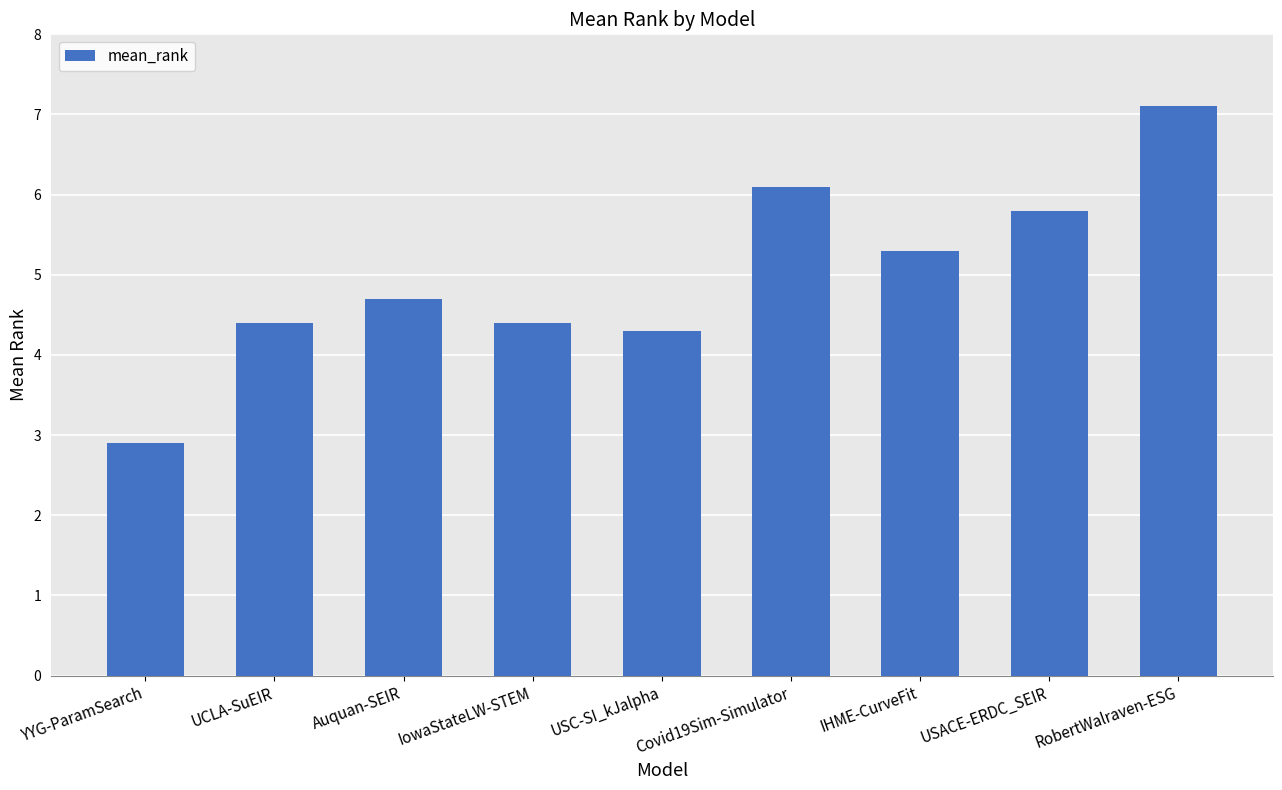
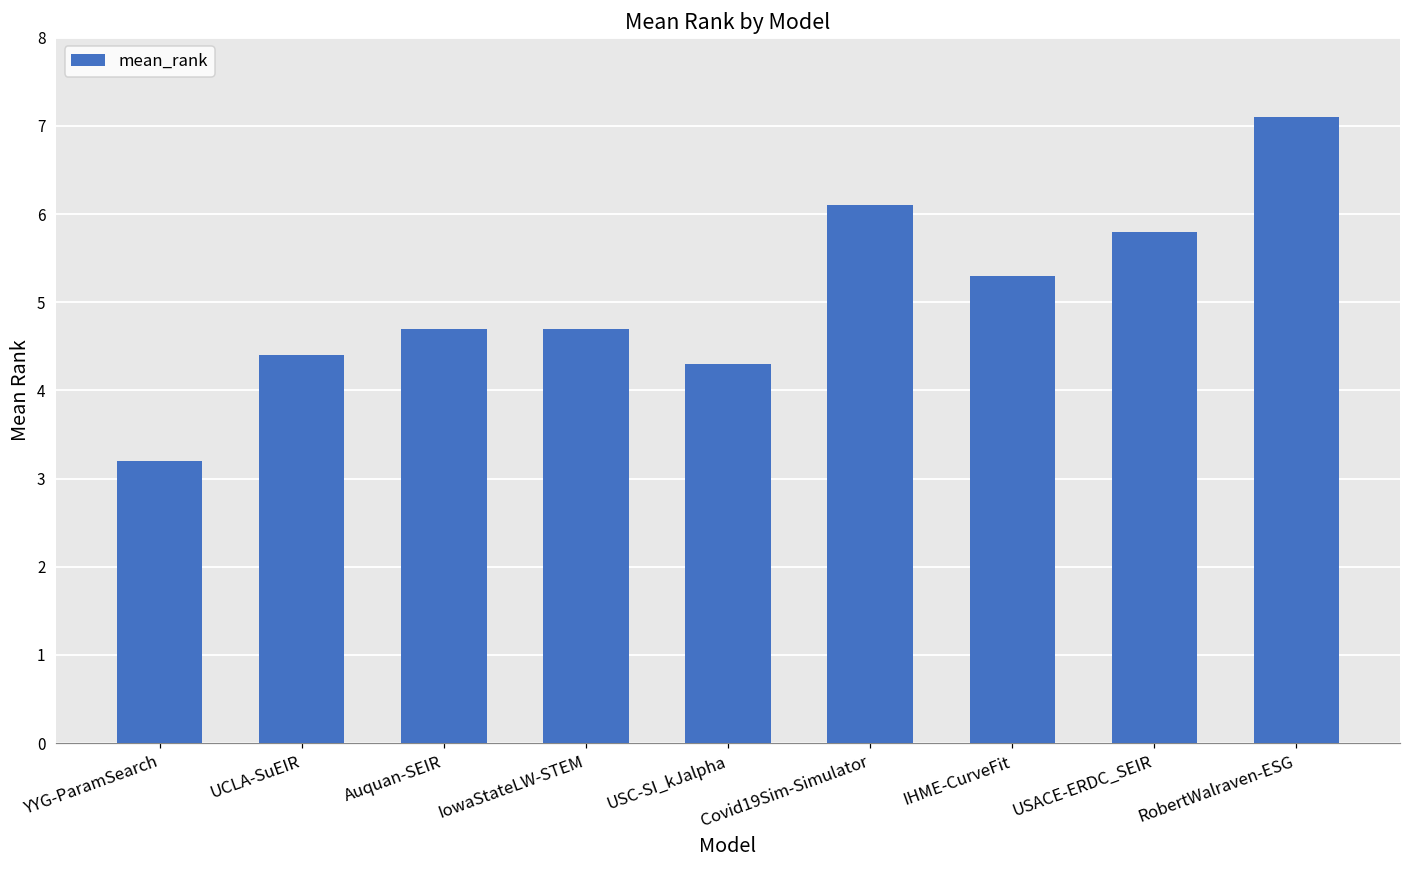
YYG-ParamSearch: 2.9 -> 3.2
IowaStateLW-STEM: 4.4 -> 4.7
